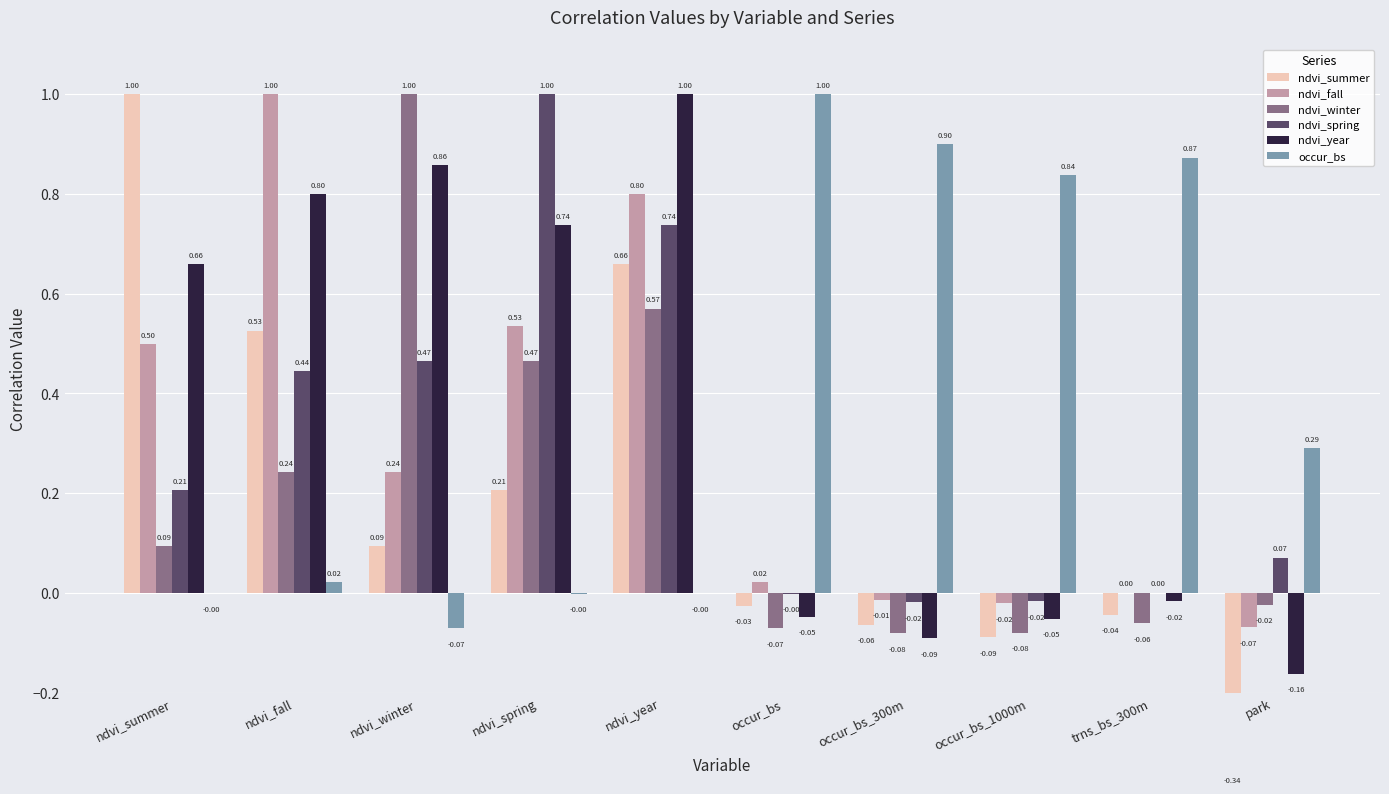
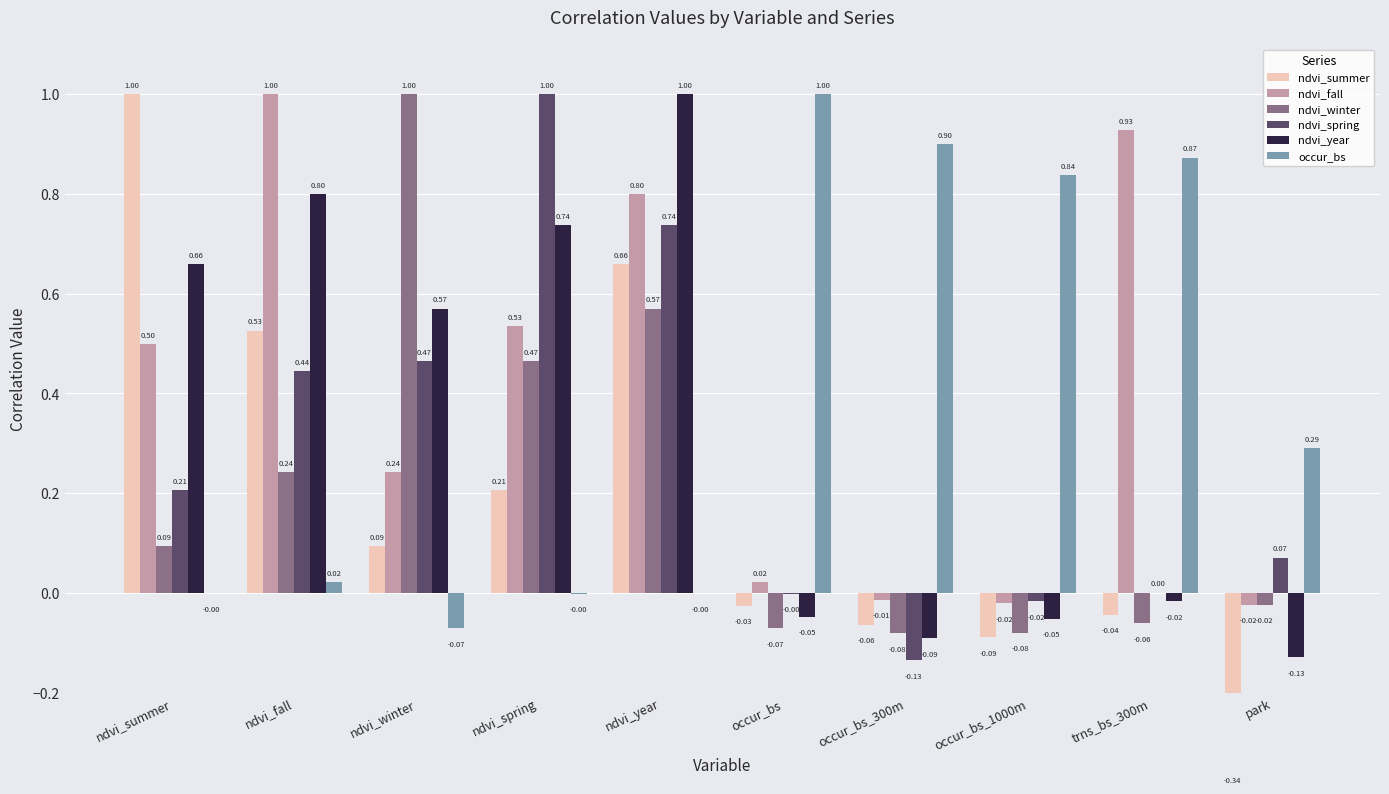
ndvi_year, ndvi_winter: 0.86 -> 0.57
ndvi_spring, occur_bs_300m: -0.02 -> -0.13
ndvi_fall, trns_bs_300m: 0.00 -> 0.93
ndvi_fall, park: -0.07 -> -0.02
ndvi_year, park: -0.16 -> -0.13
